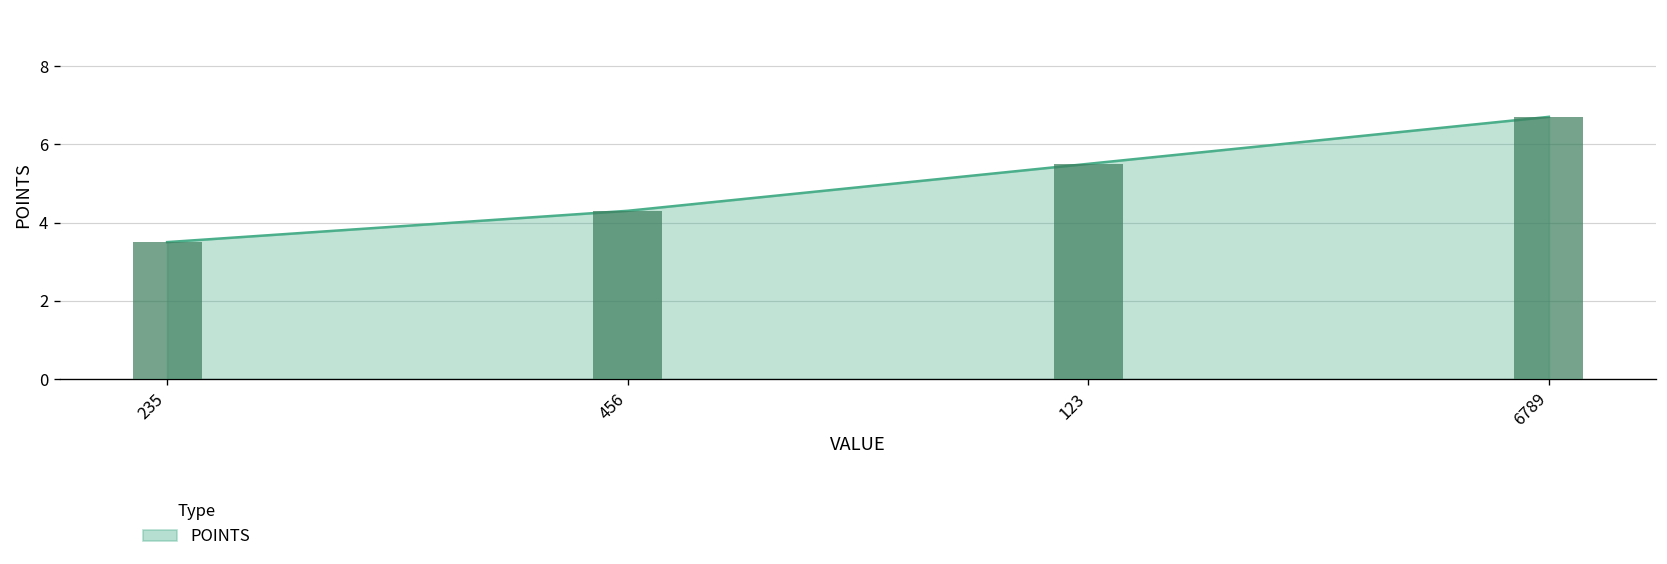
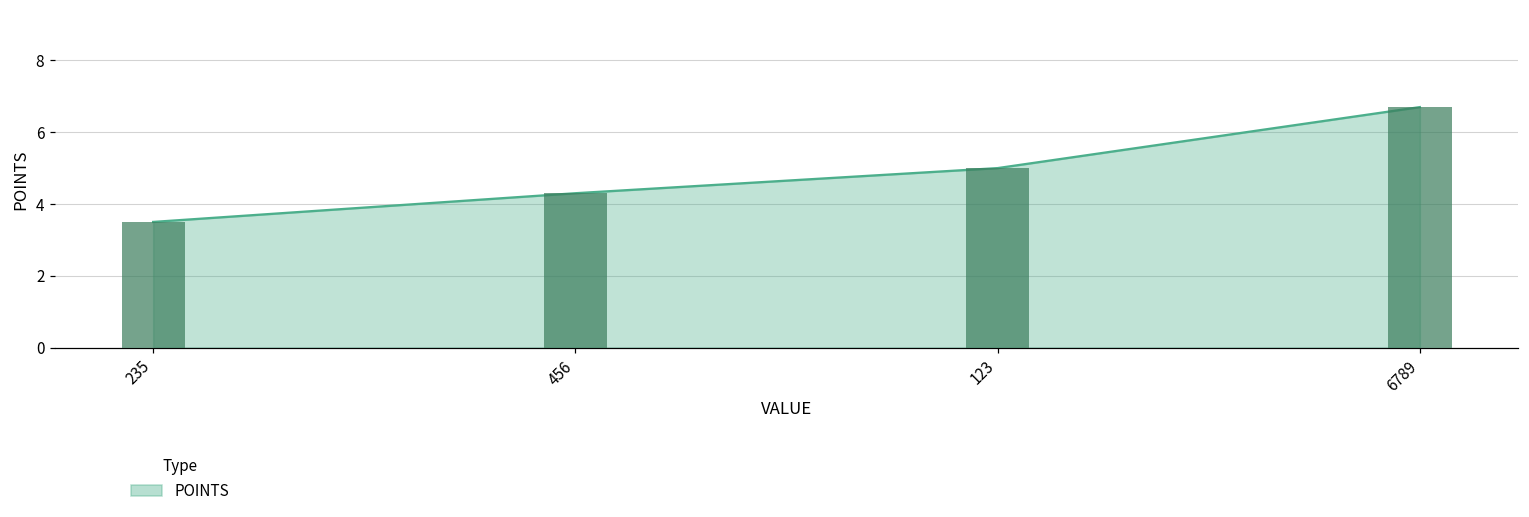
123: 5.5 -> 5.0
